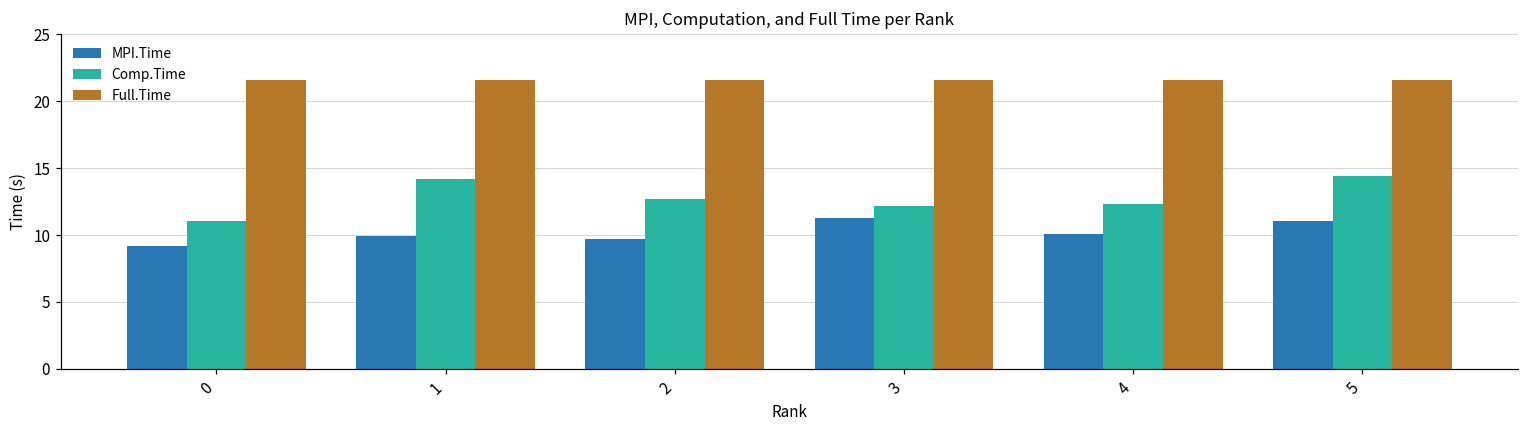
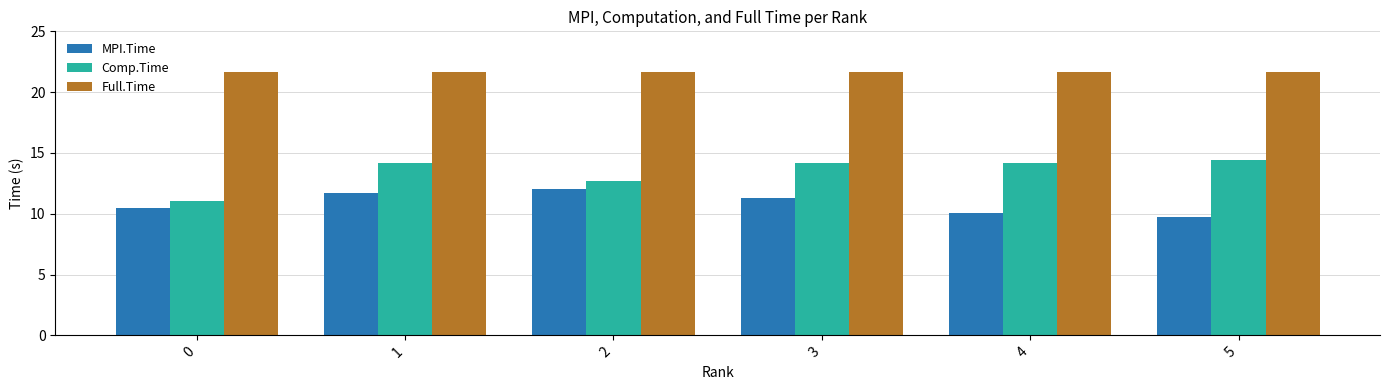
MPI.Time, 0: 9.2 -> 10.5
MPI.Time, 1: 9.9 -> 11.7
MPI.Time, 2: 9.7 -> 12.1
Comp.Time, 3: 12.2 -> 14.2
Comp.Time, 4: 12.3 -> 14.1
MPI.Time, 5: 11.1 -> 9.7
